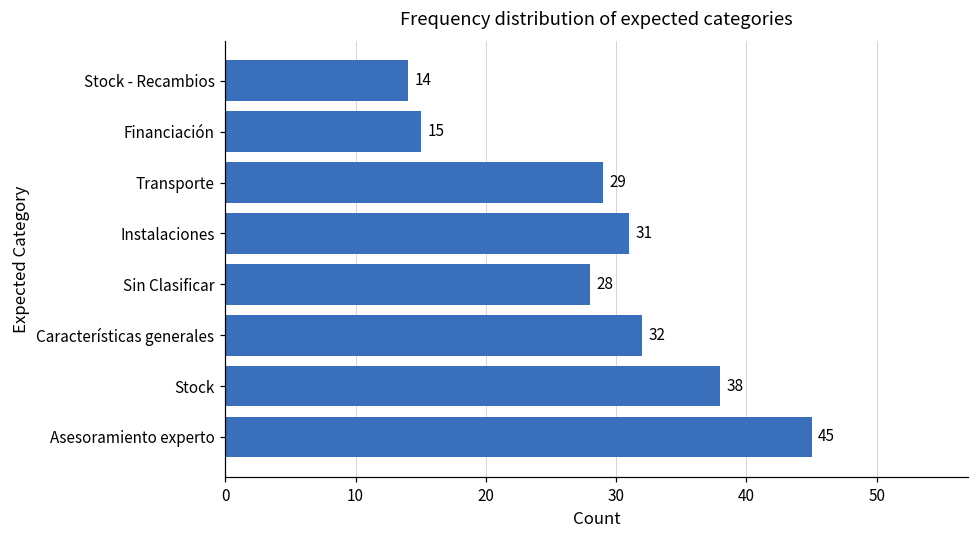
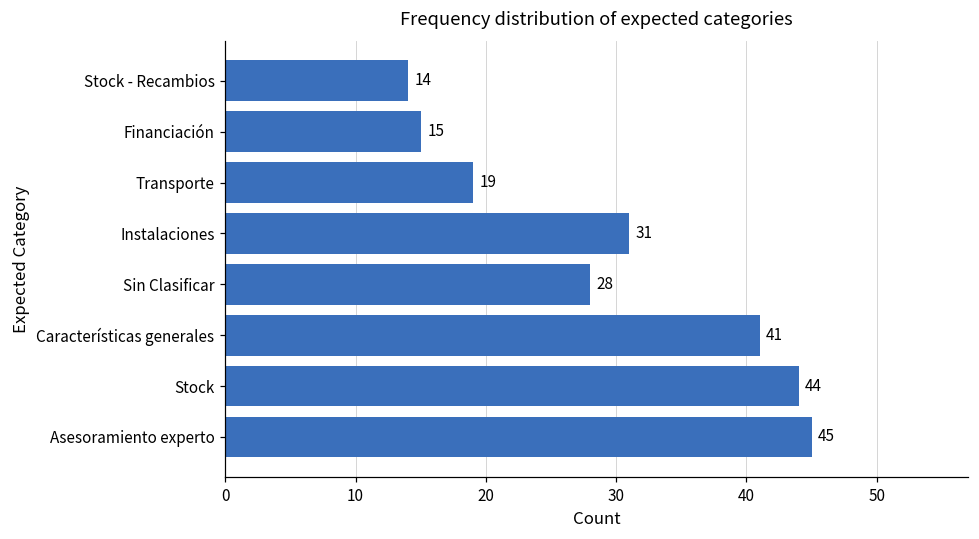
Transporte: 29 -> 19
Características generales: 32 -> 41
Stock: 38 -> 44
